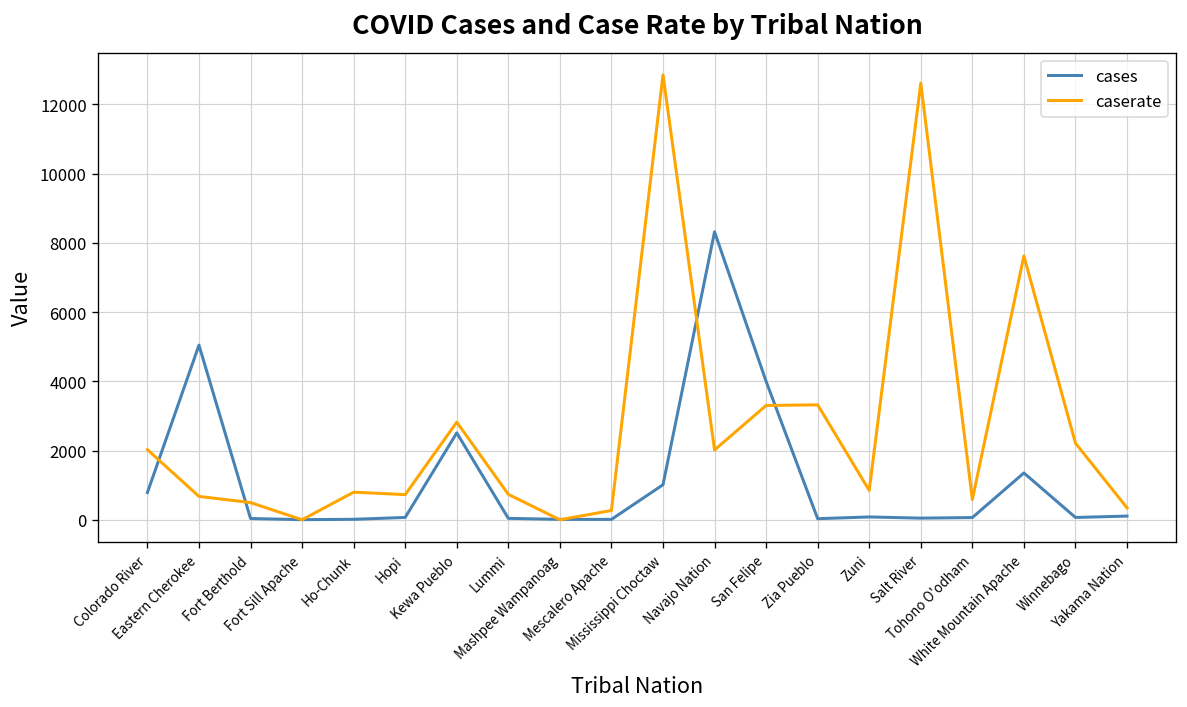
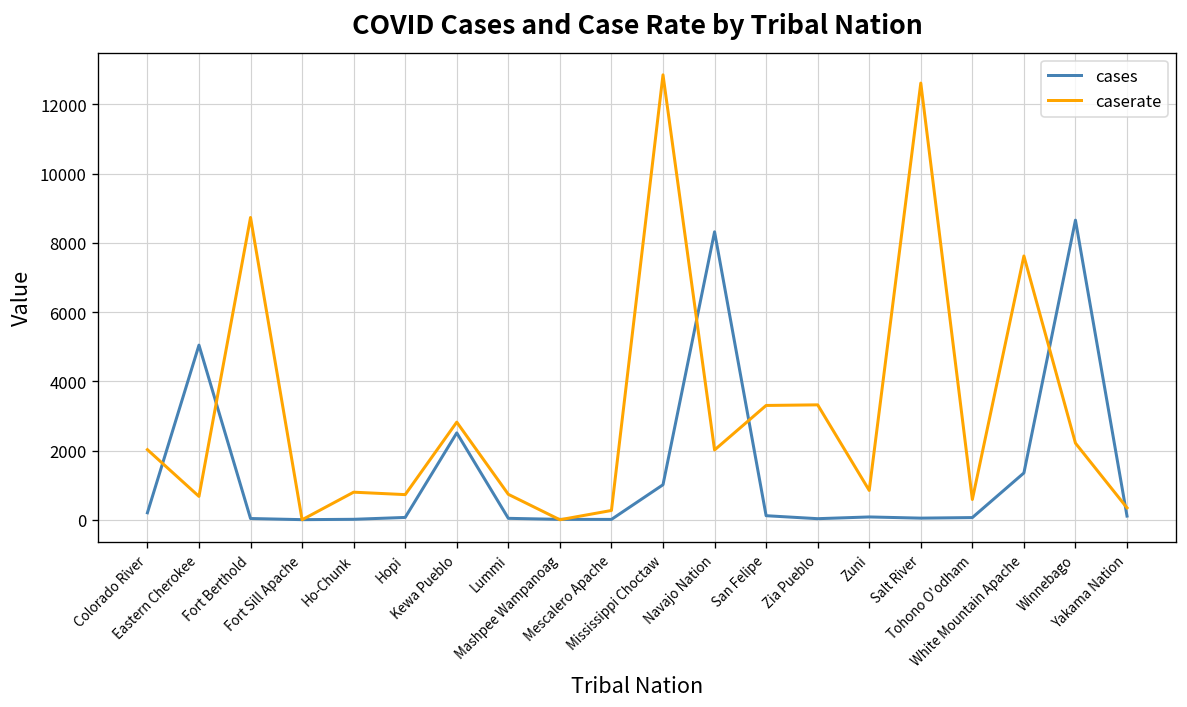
cases, Colorado River: 800 -> 200
caserate, Fort Berthold: 500 -> 8700
cases, San Felipe: 4000 -> 100
cases, Winnebago: 100 -> 8700
